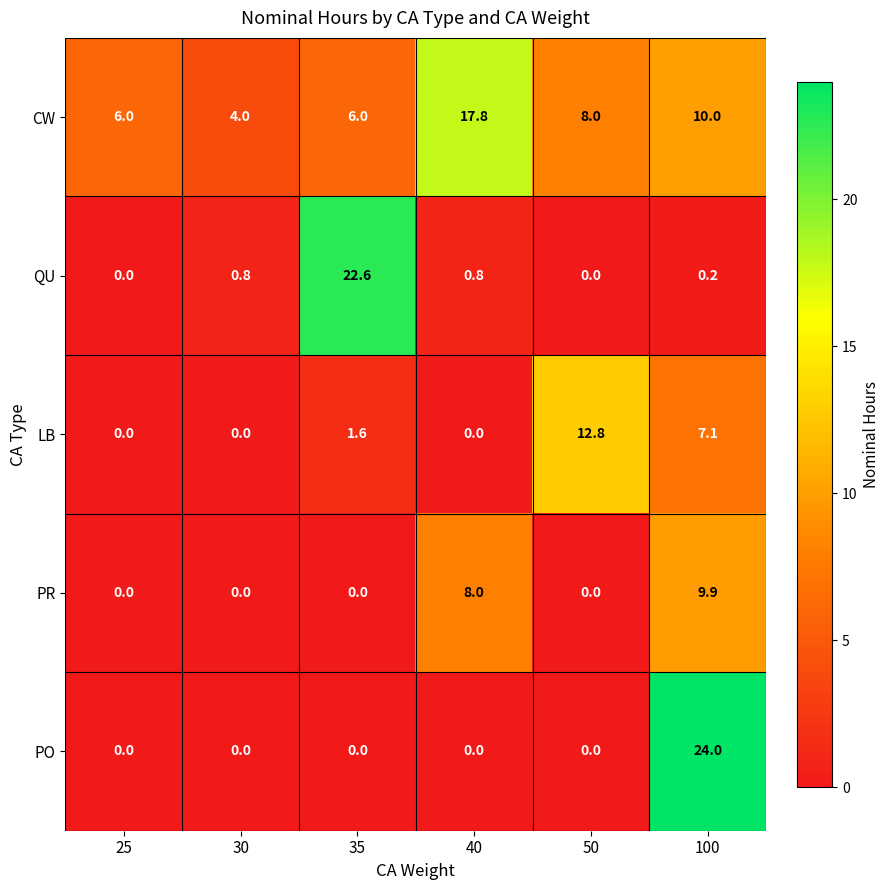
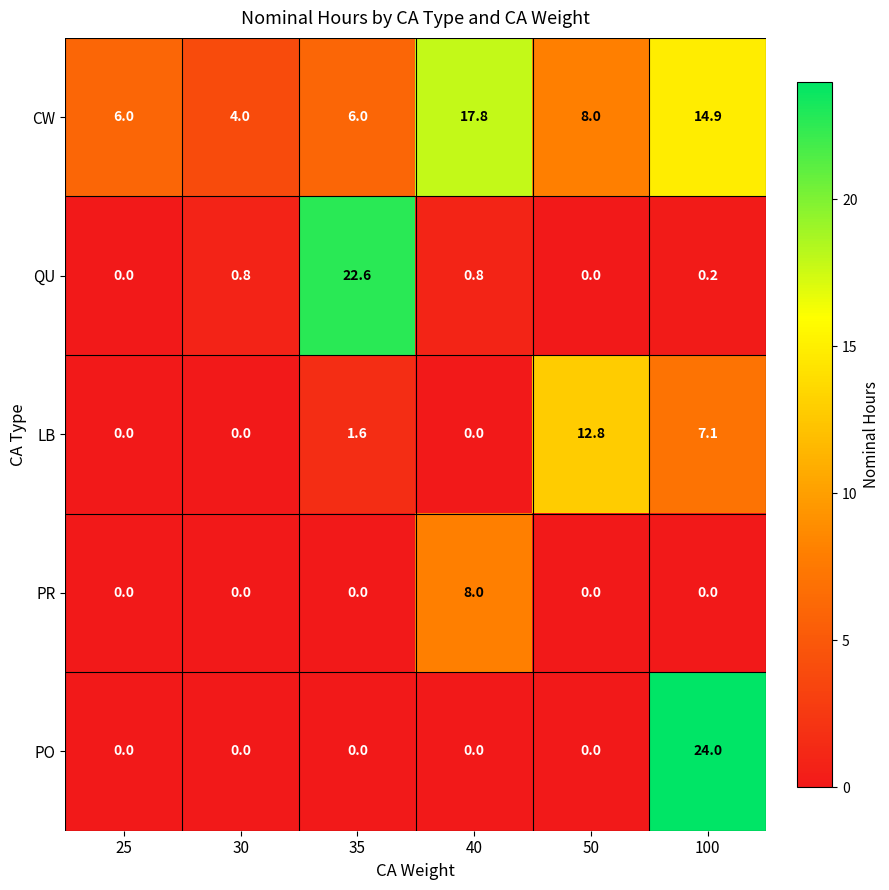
CW, 100: 10.0 -> 14.9
PR, 100: 9.9 -> 0.0
